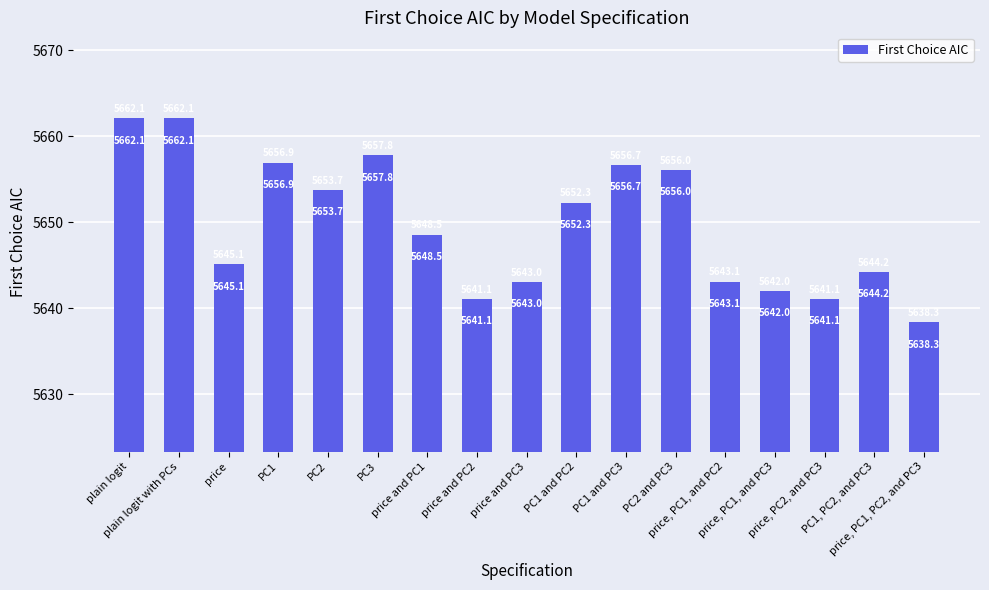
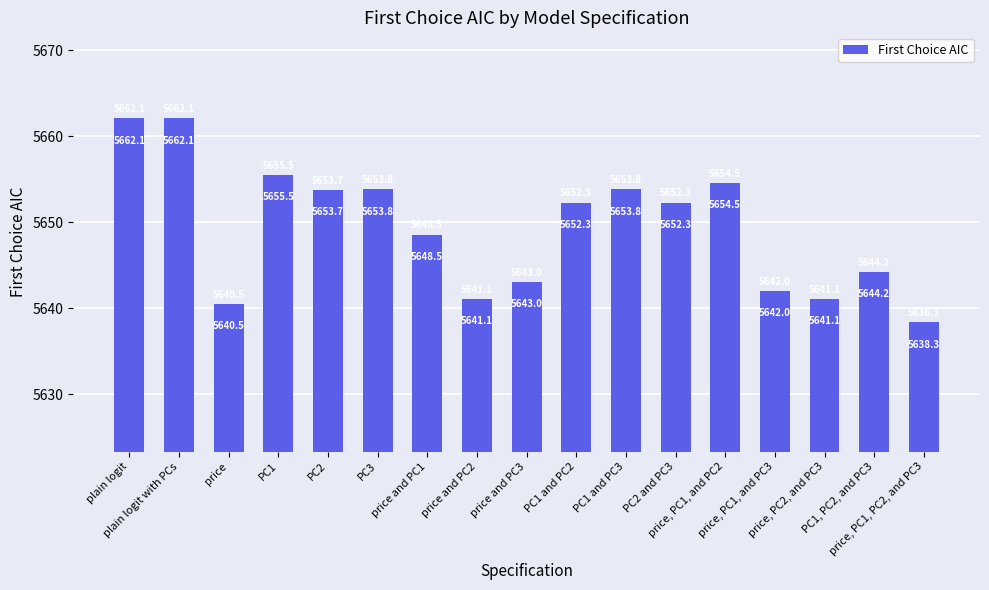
price: 5645.1 -> 5640.5
PC1: 5656.9 -> 5655.5
PC3: 5657.8 -> 5653.8
PC1 and PC3: 5656.7 -> 5653.8
PC2 and PC3: 5656.0 -> 5652.3
price, PC1, and PC2: 5643.1 -> 5654.5
